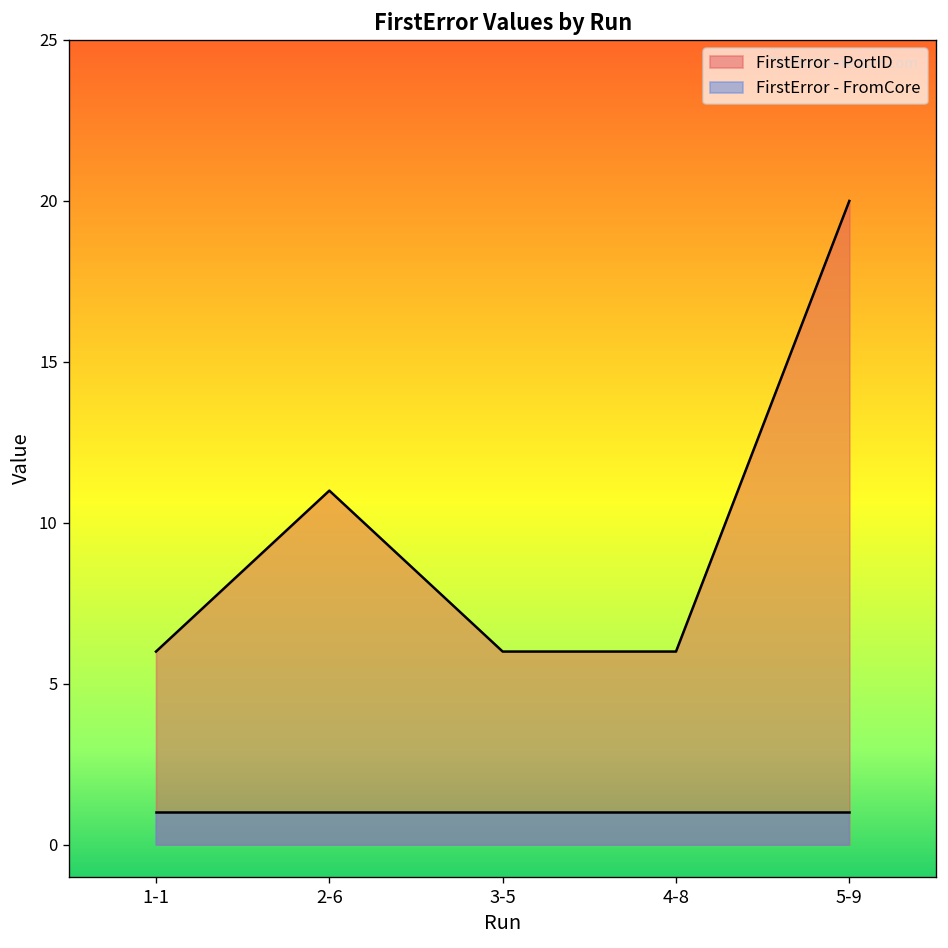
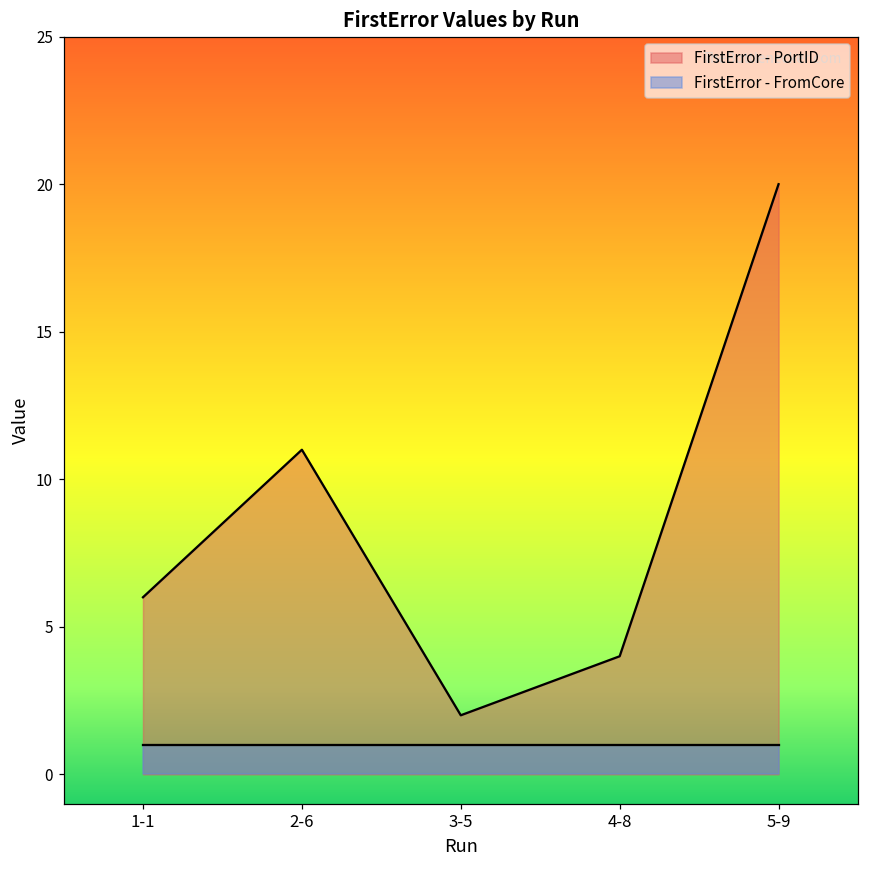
FirstError - PortID, 3-5: 6 -> 2
FirstError - PortID, 4-8: 6 -> 4
